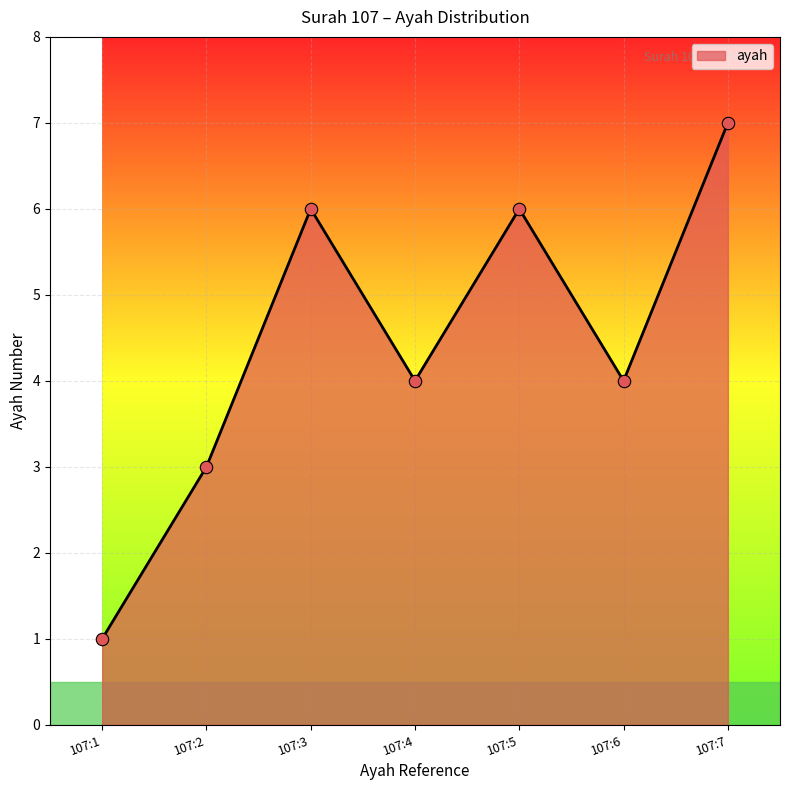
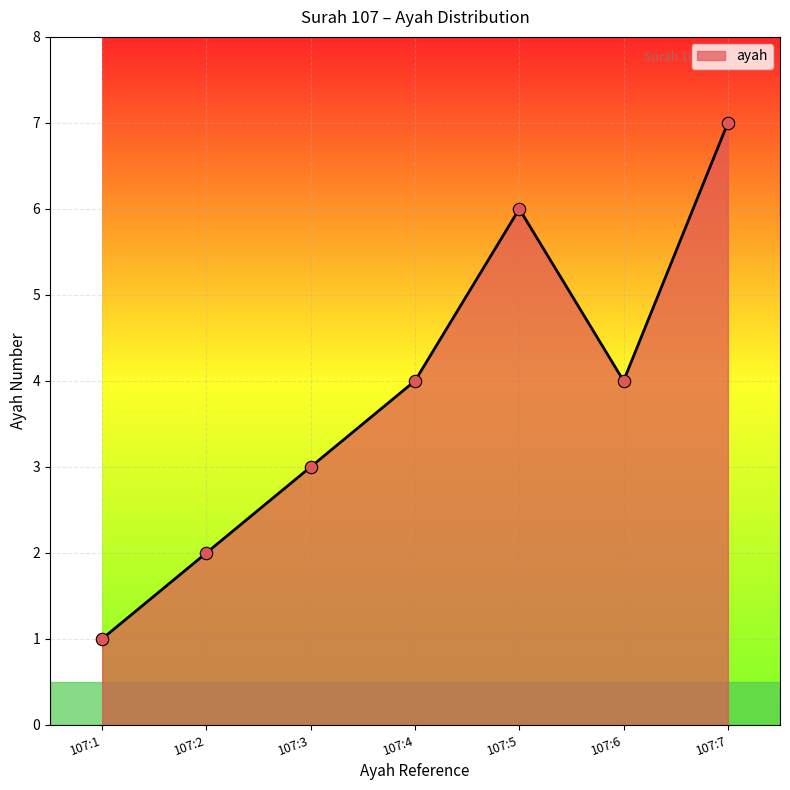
107:2: 3 -> 2
107:3: 6 -> 3
